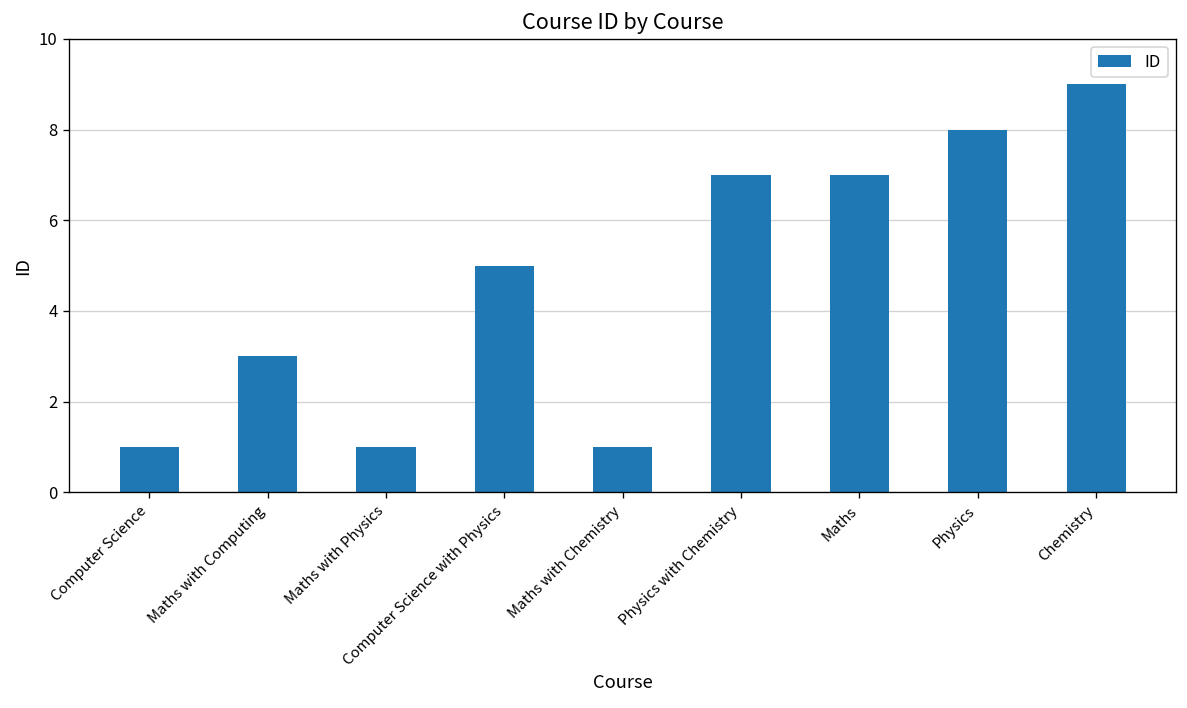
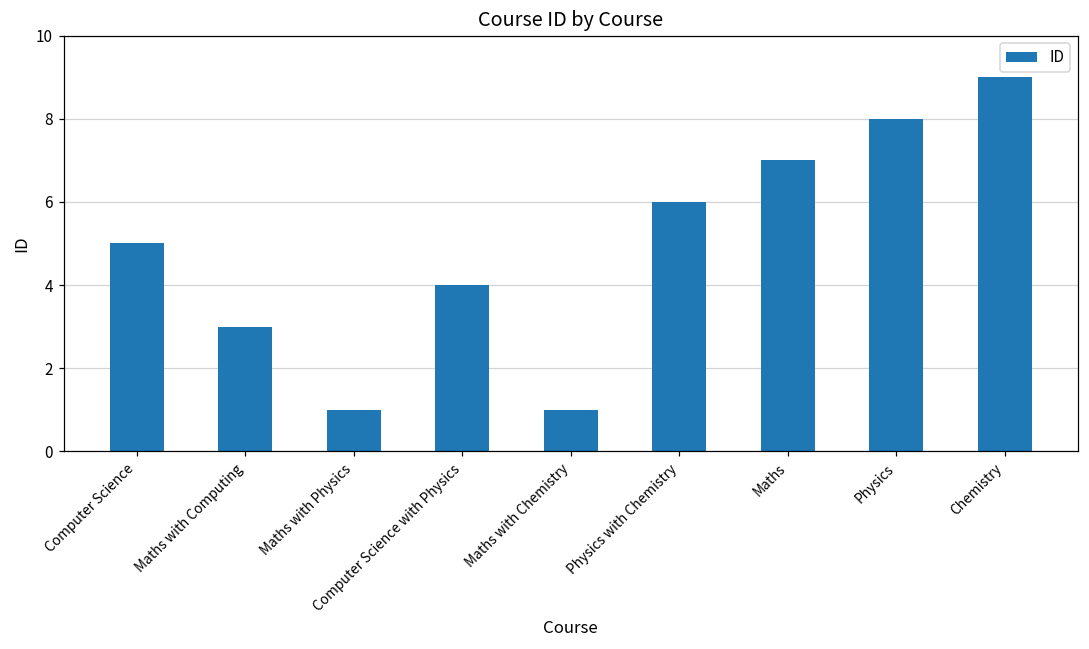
Computer Science: 1 -> 5
Computer Science with Physics: 5 -> 4
Physics with Chemistry: 7 -> 6
